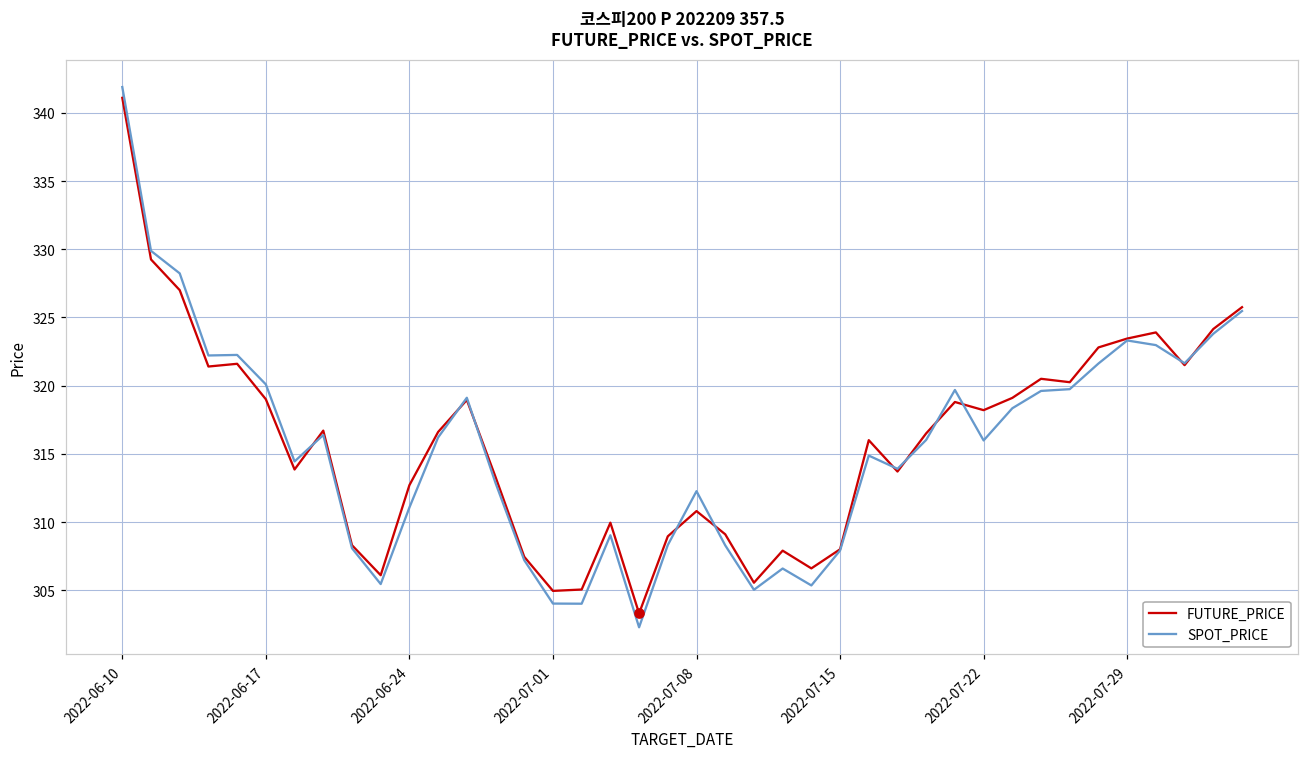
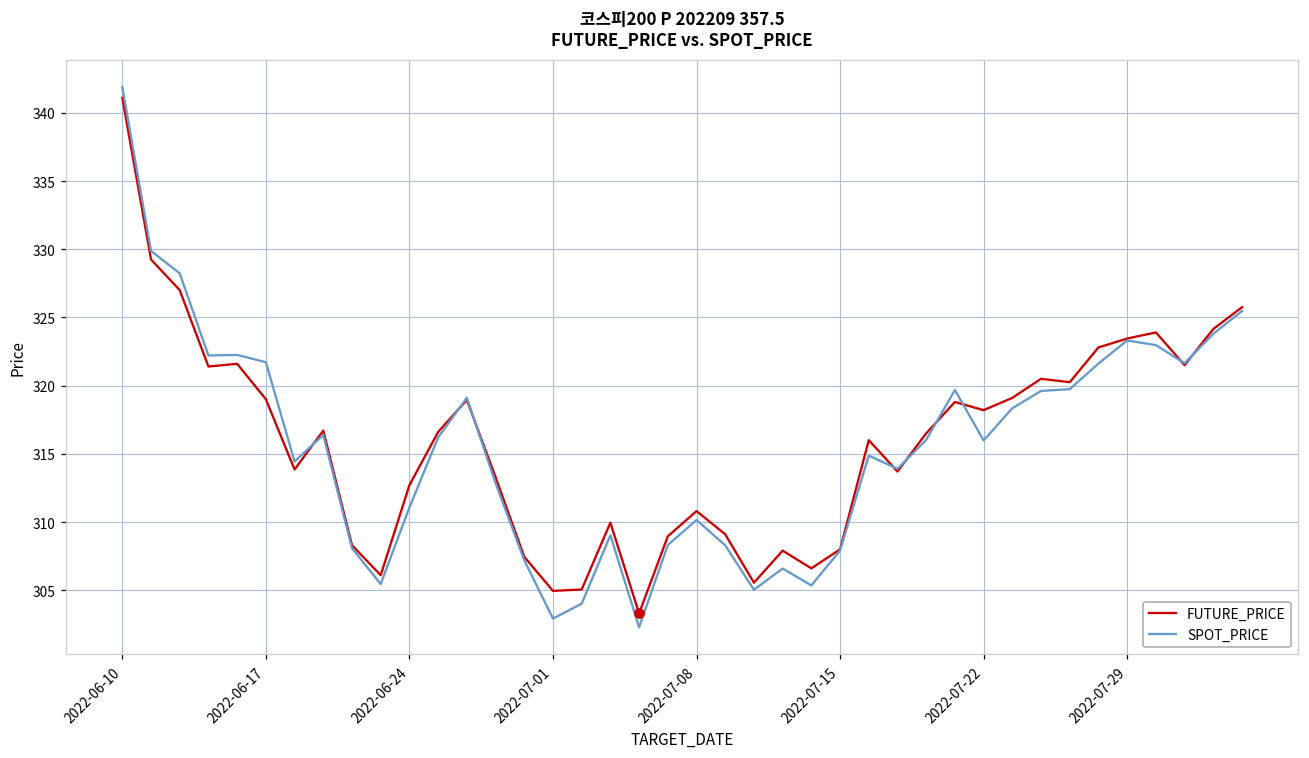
SPOT_PRICE, 2022-06-17: 320.1 -> 321.7
SPOT_PRICE, 2022-07-01: 304.0 -> 302.9
SPOT_PRICE, 2022-07-08: 312.3 -> 310.2
